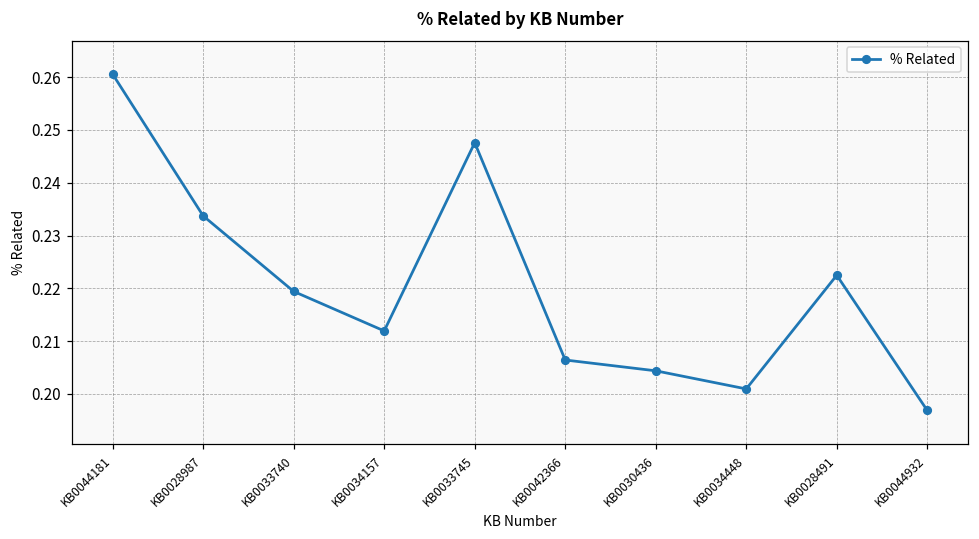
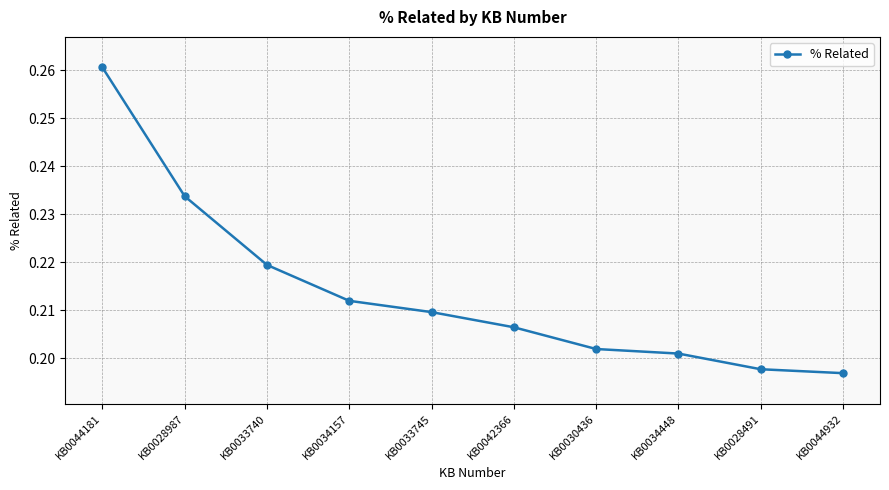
KB0033745: 0.248 -> 0.210
KB0030436: 0.204 -> 0.202
KB0028491: 0.222 -> 0.198
